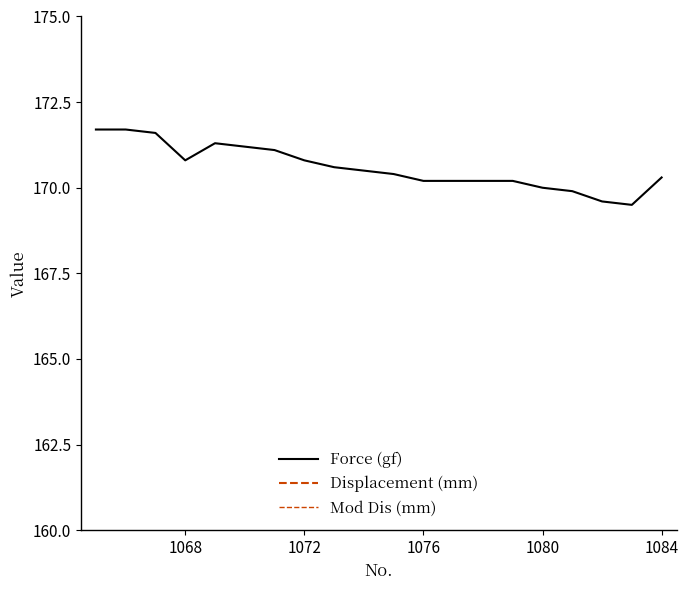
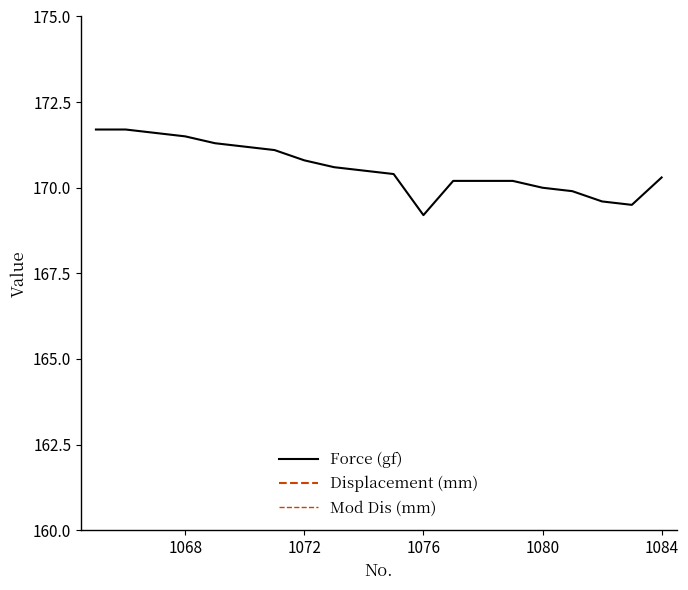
Force (gf), 1068: 170.8 -> 171.5
Force (gf), 1076: 170.2 -> 169.2
